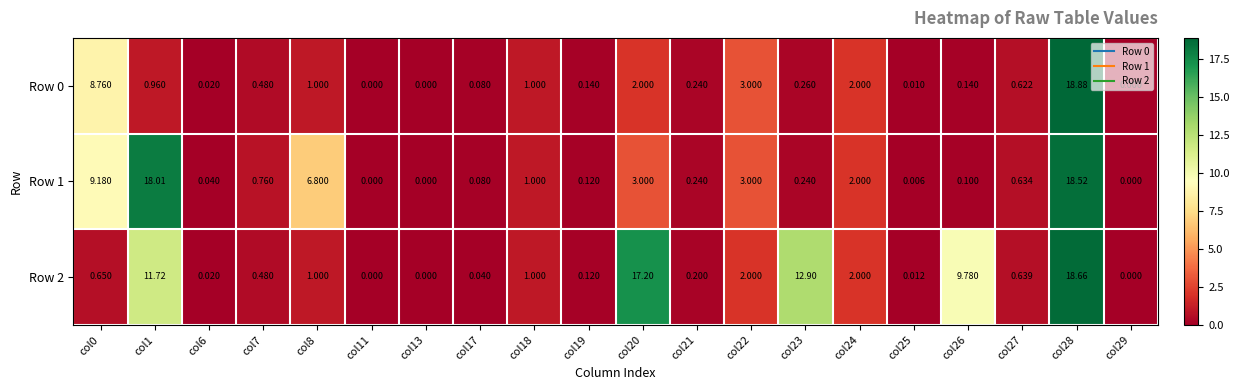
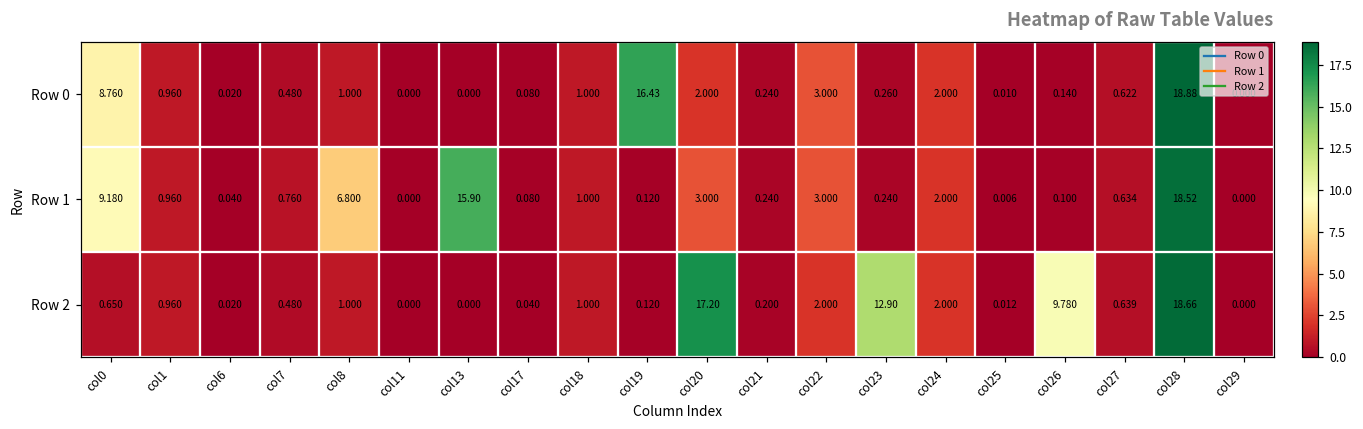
Row 0, col19: 0.140 -> 16.43
Row 1, col1: 18.01 -> 0.960
Row 1, col13: 0.000 -> 15.90
Row 2, col1: 11.72 -> 0.960
